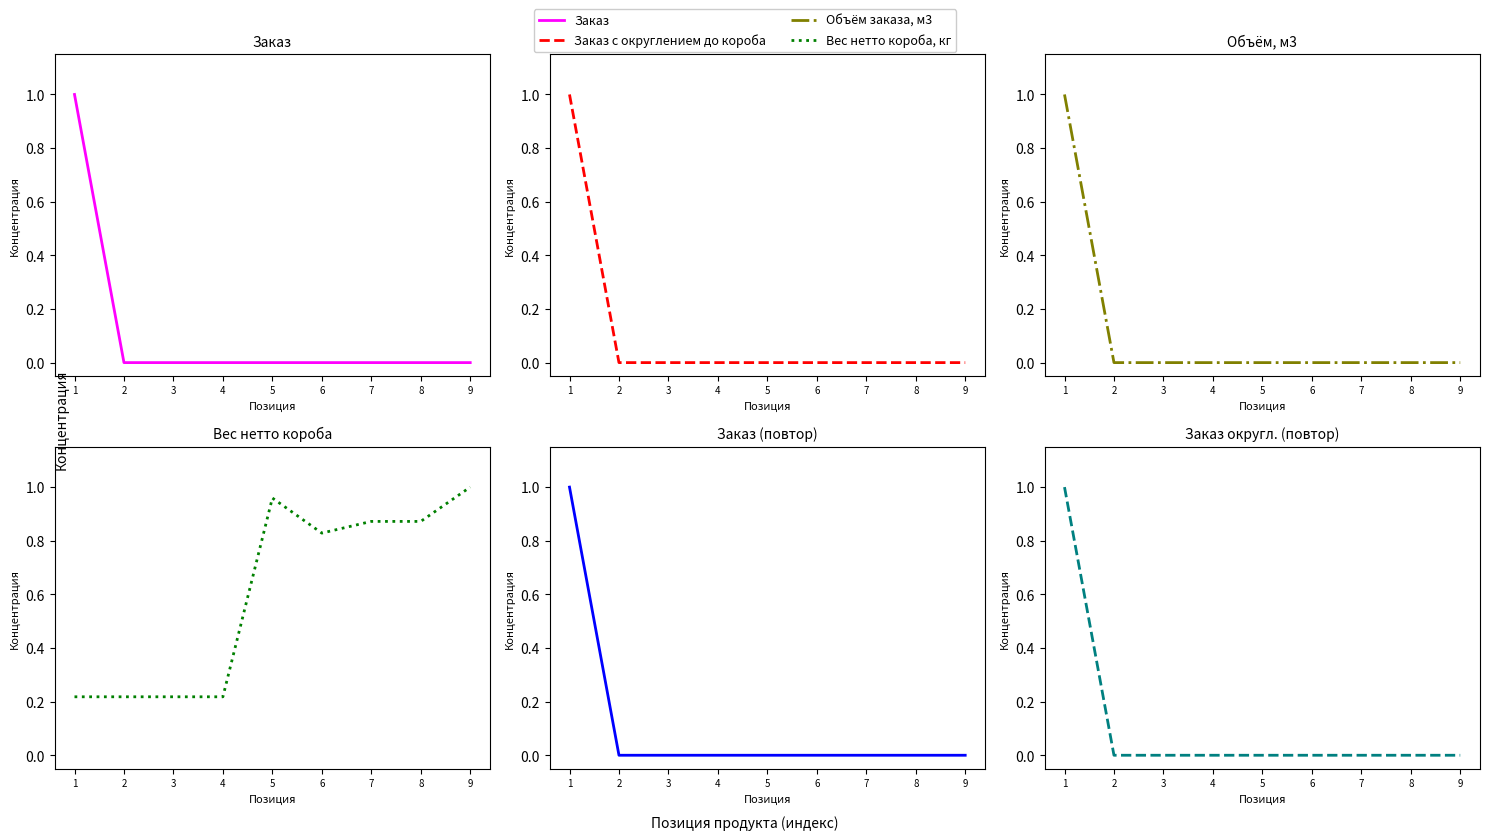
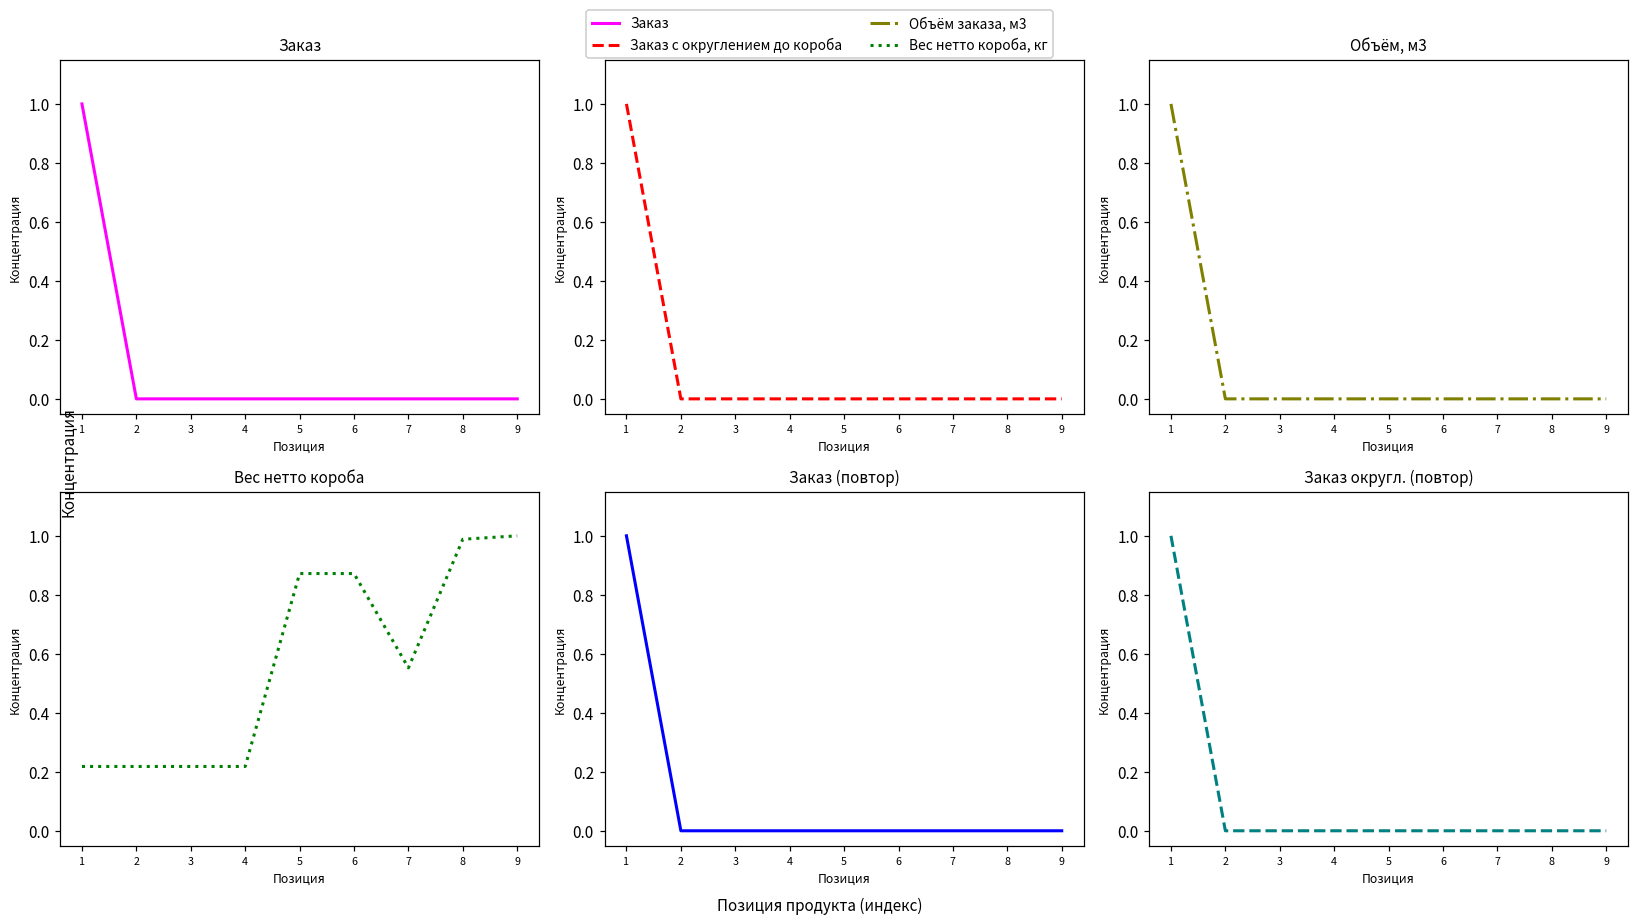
Вес нетто короба, 5: 0.96 -> 0.87
Вес нетто короба, 6: 0.83 -> 0.87
Вес нетто короба, 7: 0.87 -> 0.55
Вес нетто короба, 8: 0.87 -> 0.99
